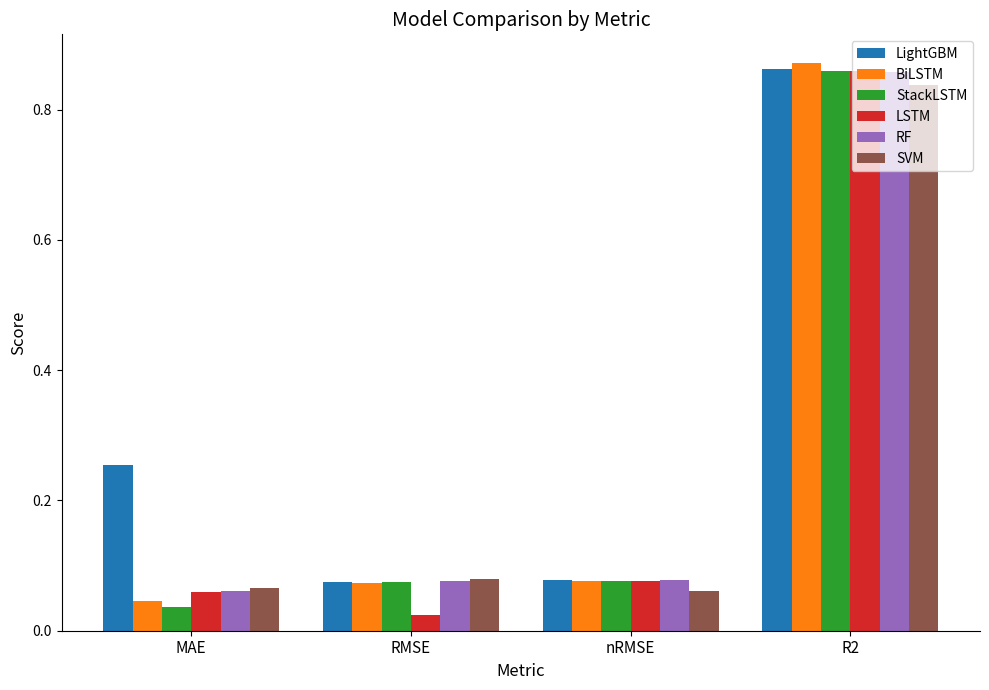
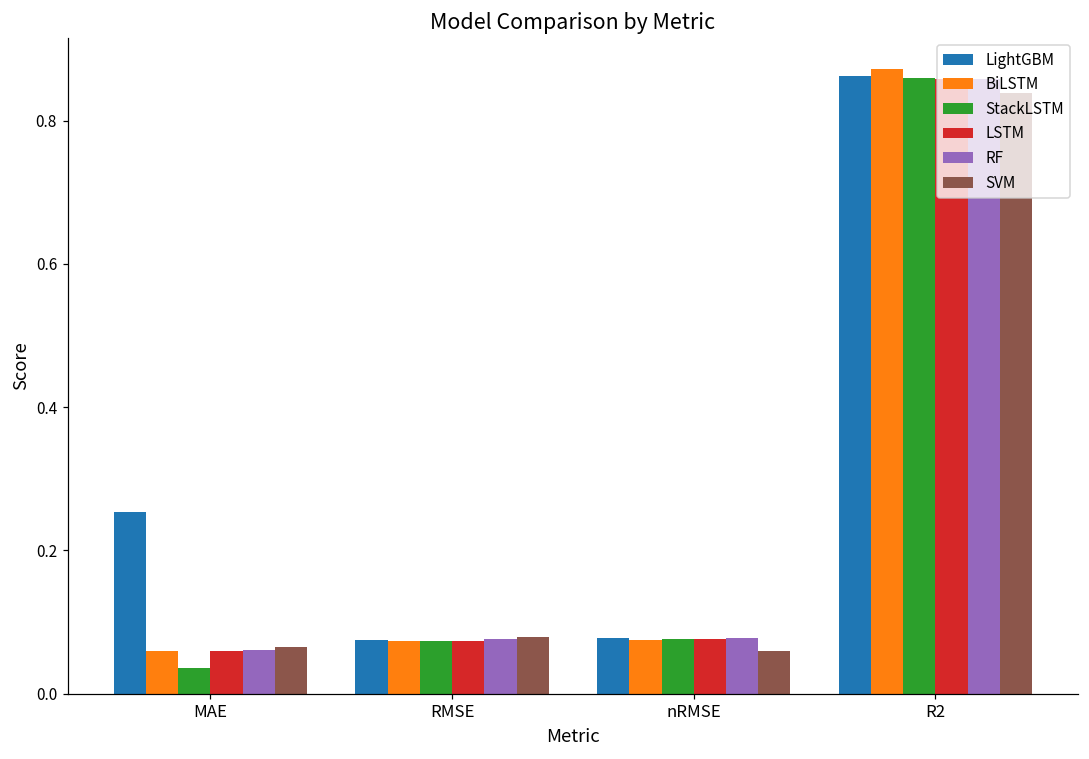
BiLSTM, MAE: 0.05 -> 0.06
LSTM, RMSE: 0.02 -> 0.07
